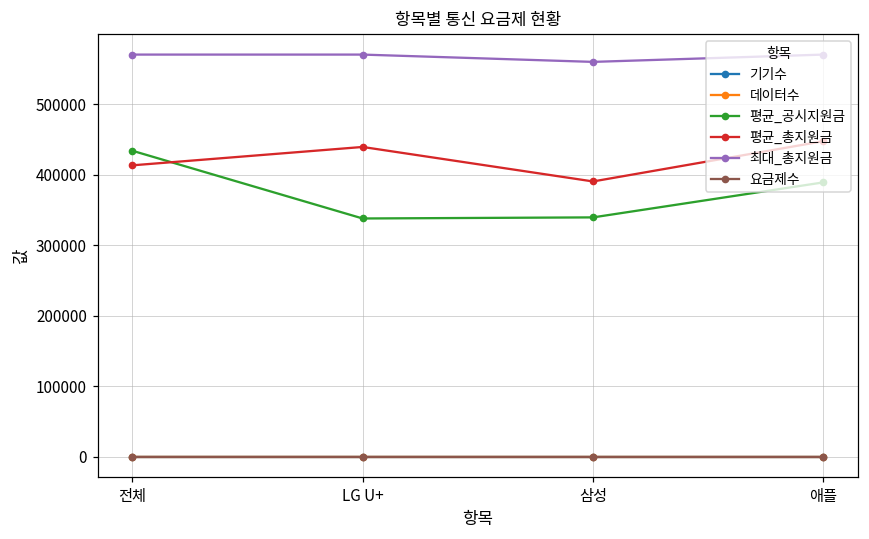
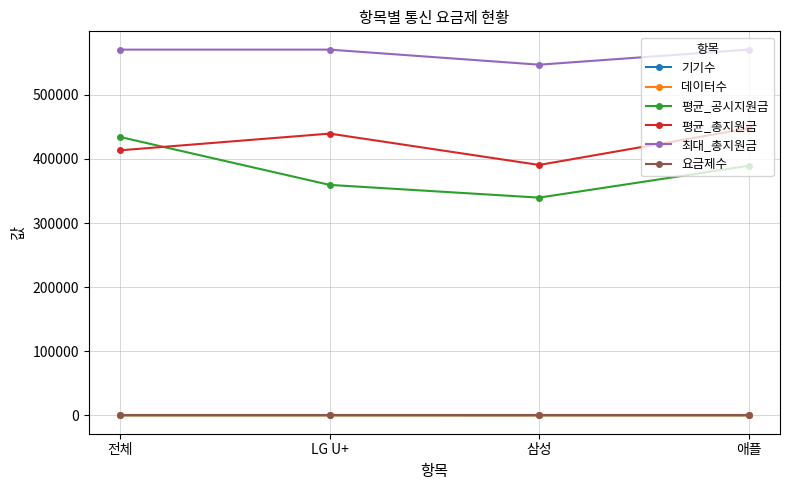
평균_공시지원금, LG U+: 340000 -> 360000
최대_총지원금, 삼성: 560000 -> 550000
